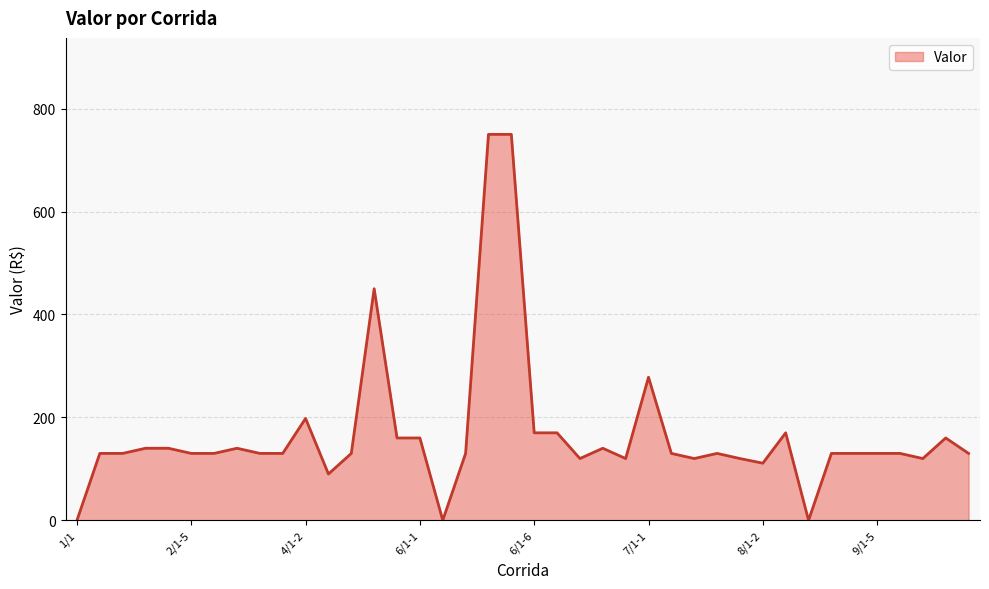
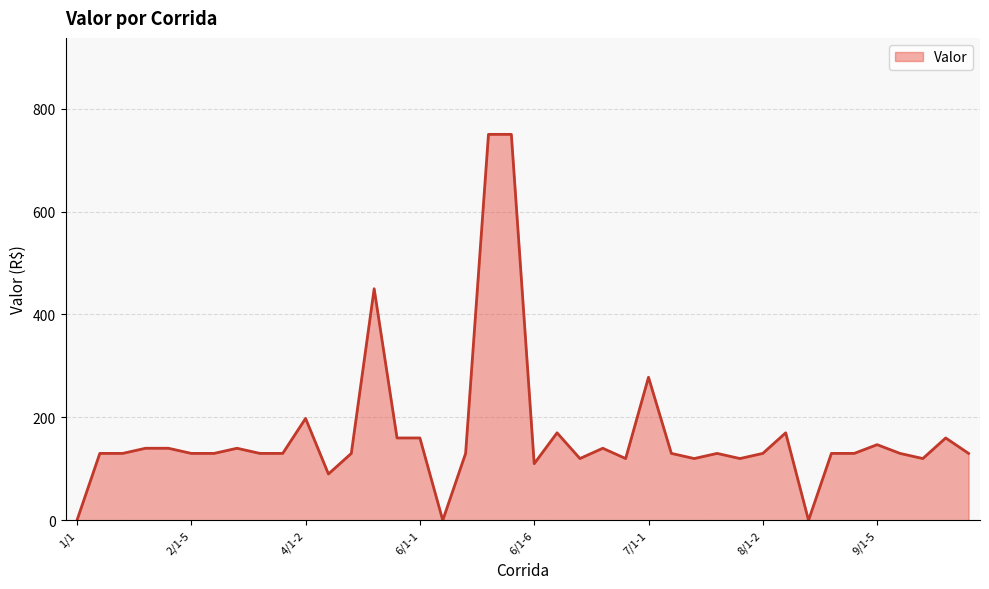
6/1-6: 170 -> 110
8/1-2: 110 -> 130
9/1-5: 130 -> 150
